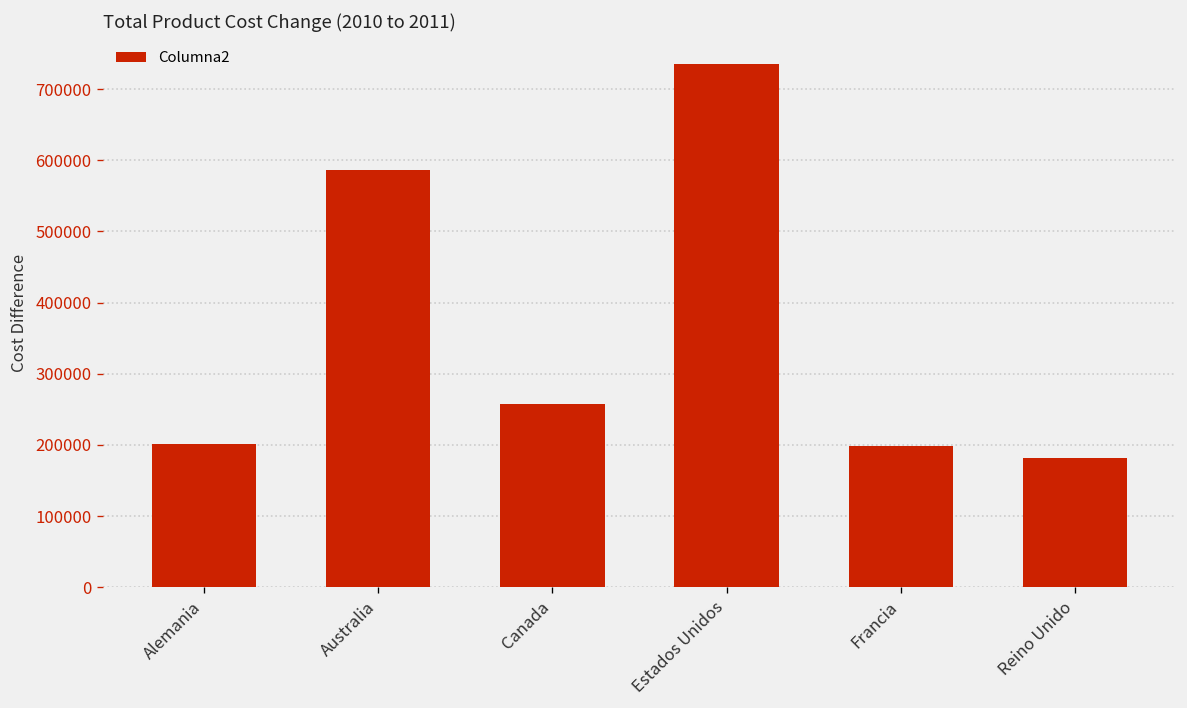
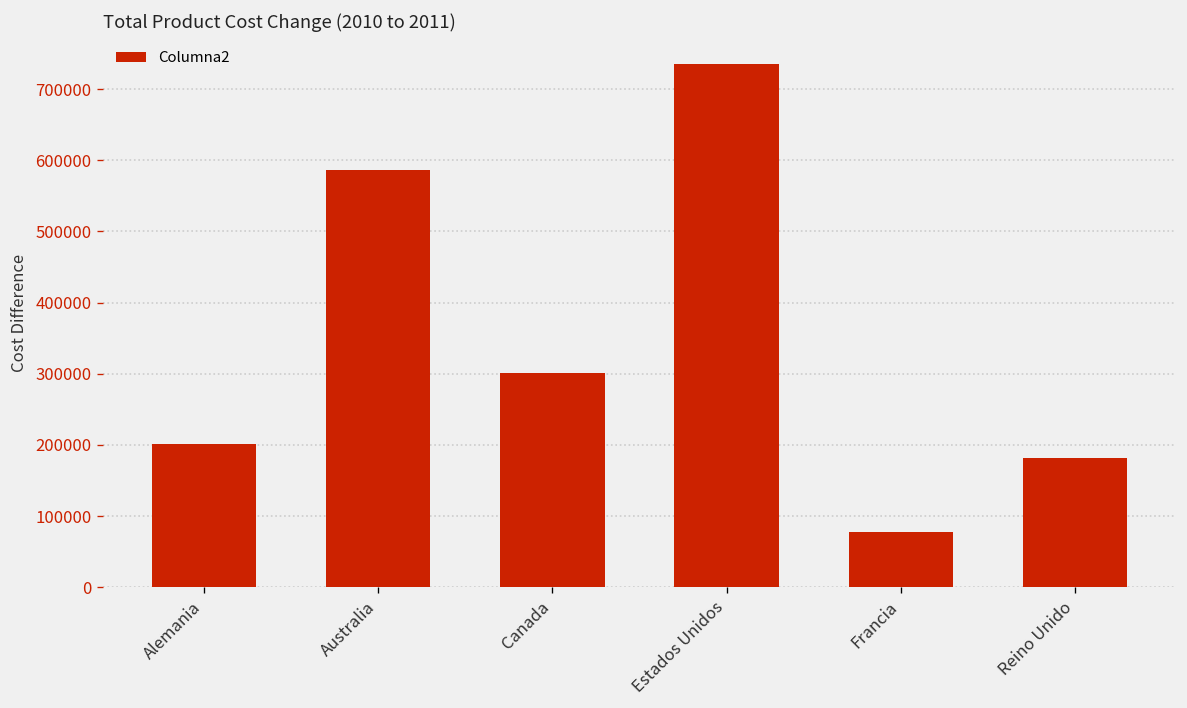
Canada: 260000 -> 300000
Francia: 200000 -> 80000
